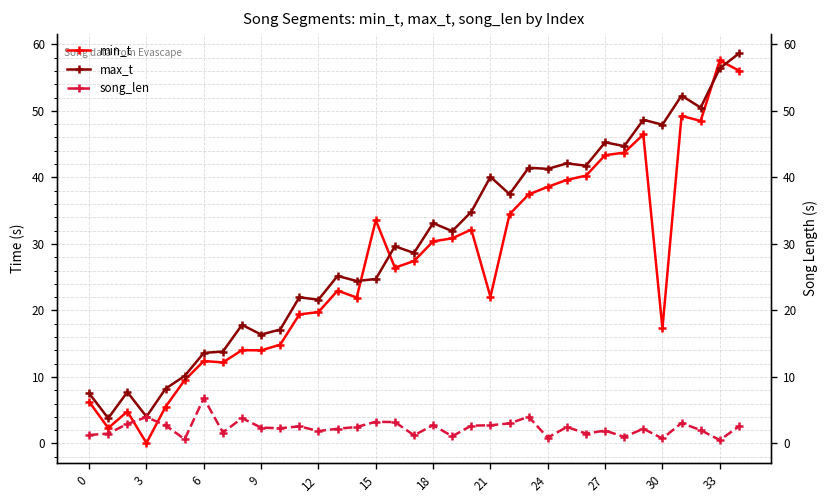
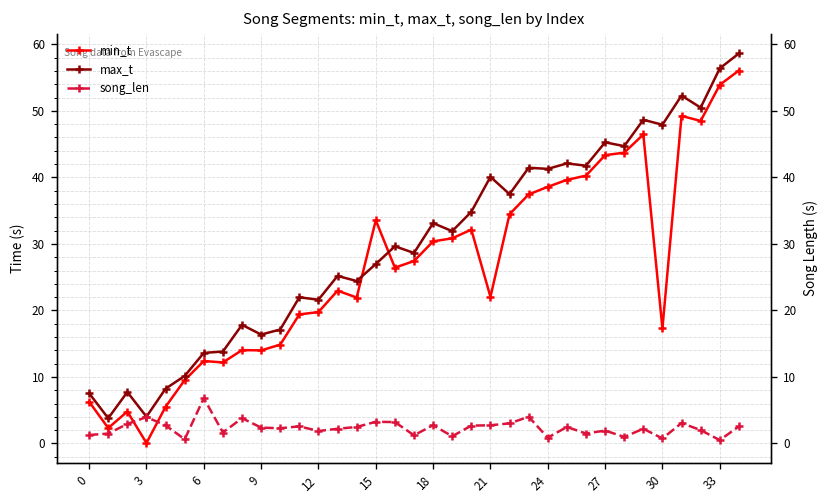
max_t, 15: 25 -> 27
min_t, 33: 58 -> 54
